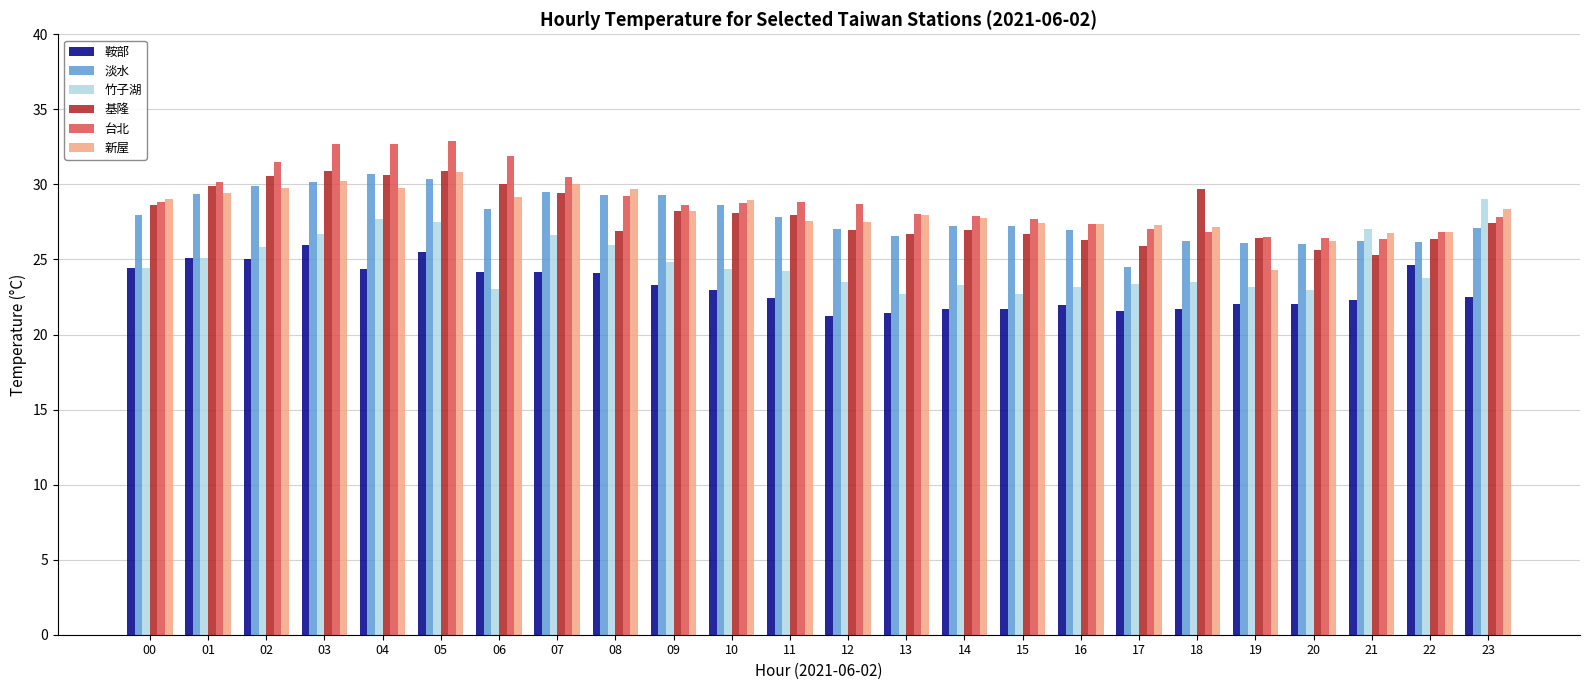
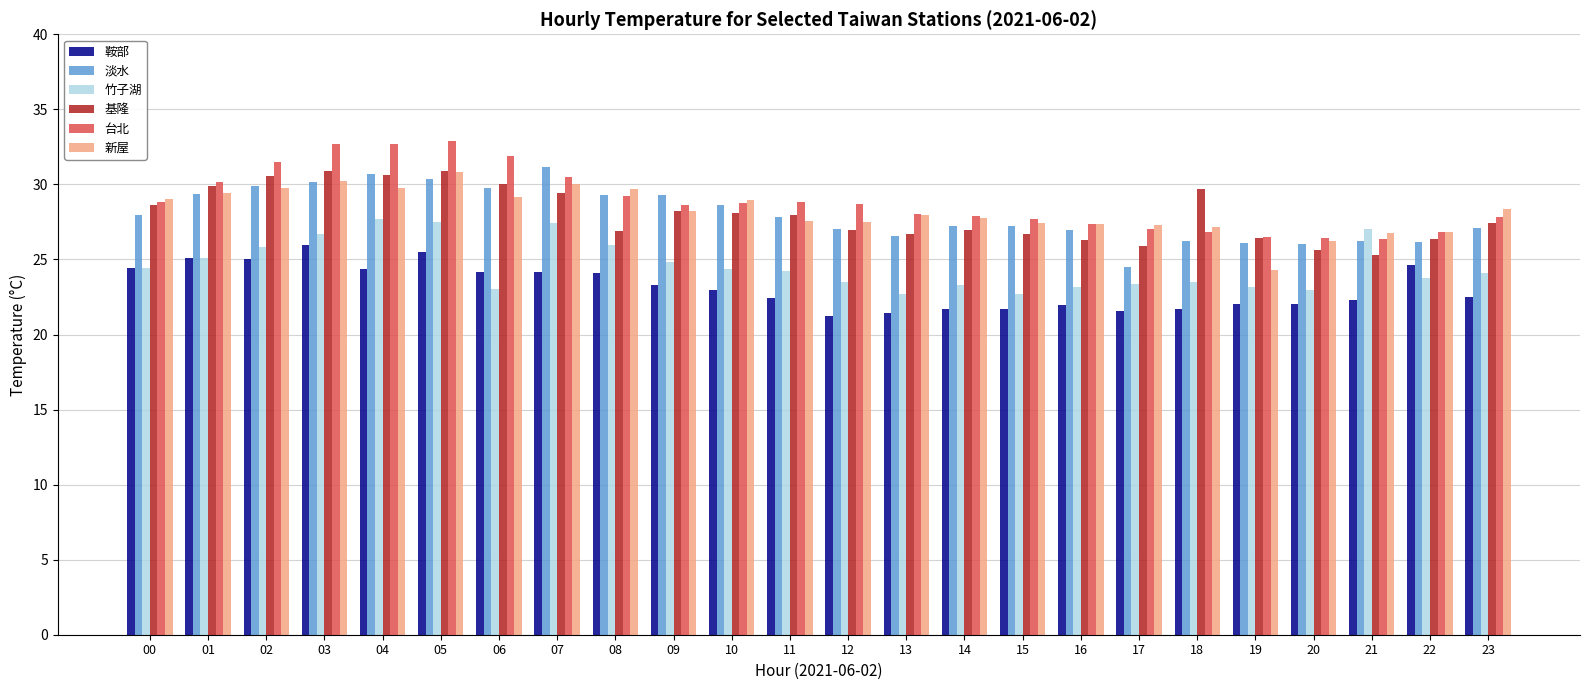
淡水, 06: 28.3 -> 29.7
淡水, 07: 29.5 -> 31.2
竹子湖, 07: 26.6 -> 27.5
竹子湖, 23: 29.0 -> 24.1
